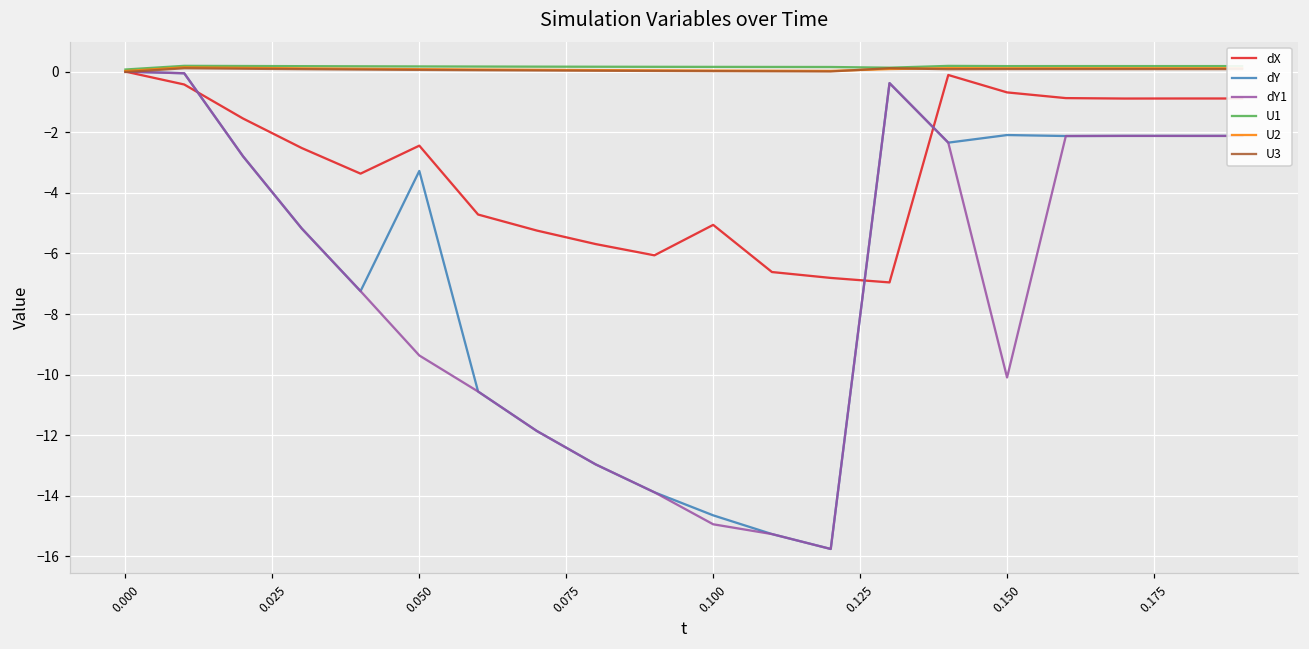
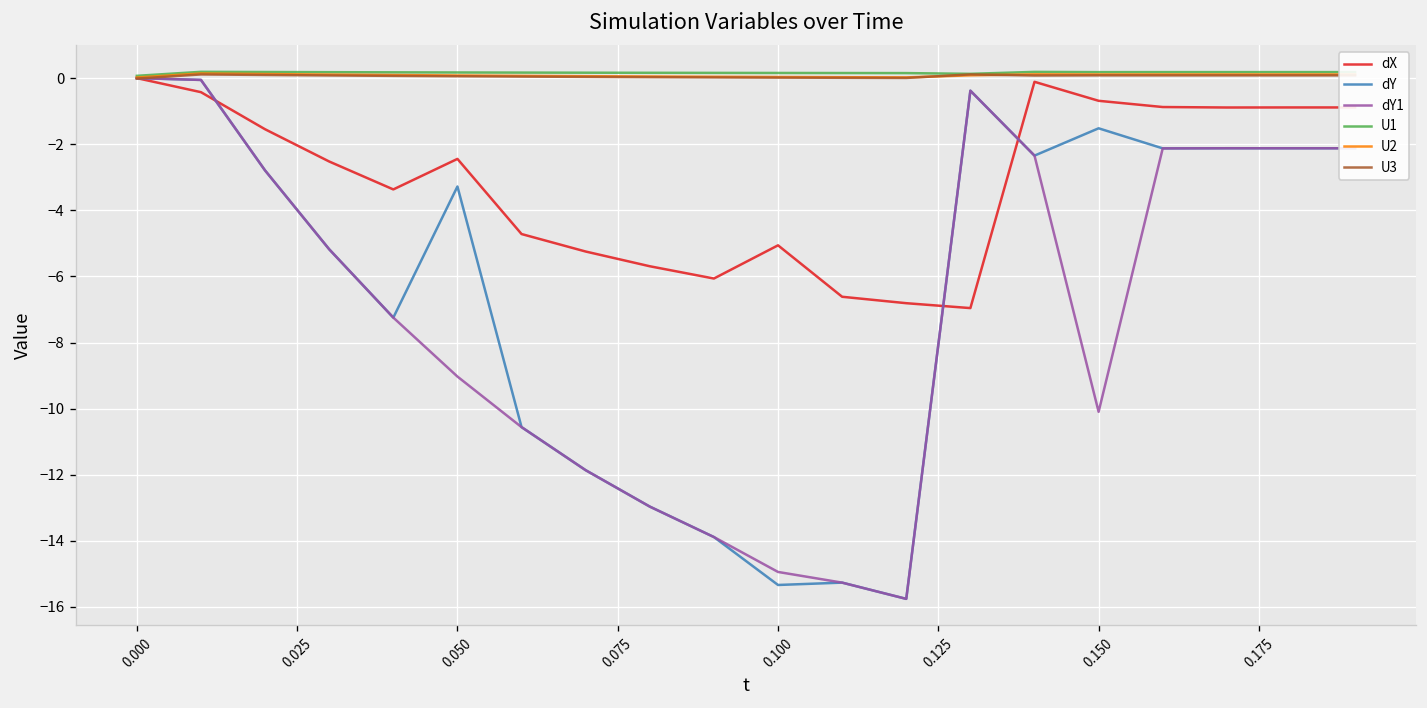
dY1, 0.050: -9.4 -> -9.0
dY, 0.100: -14.6 -> -15.3
dY, 0.150: -2.1 -> -1.5
